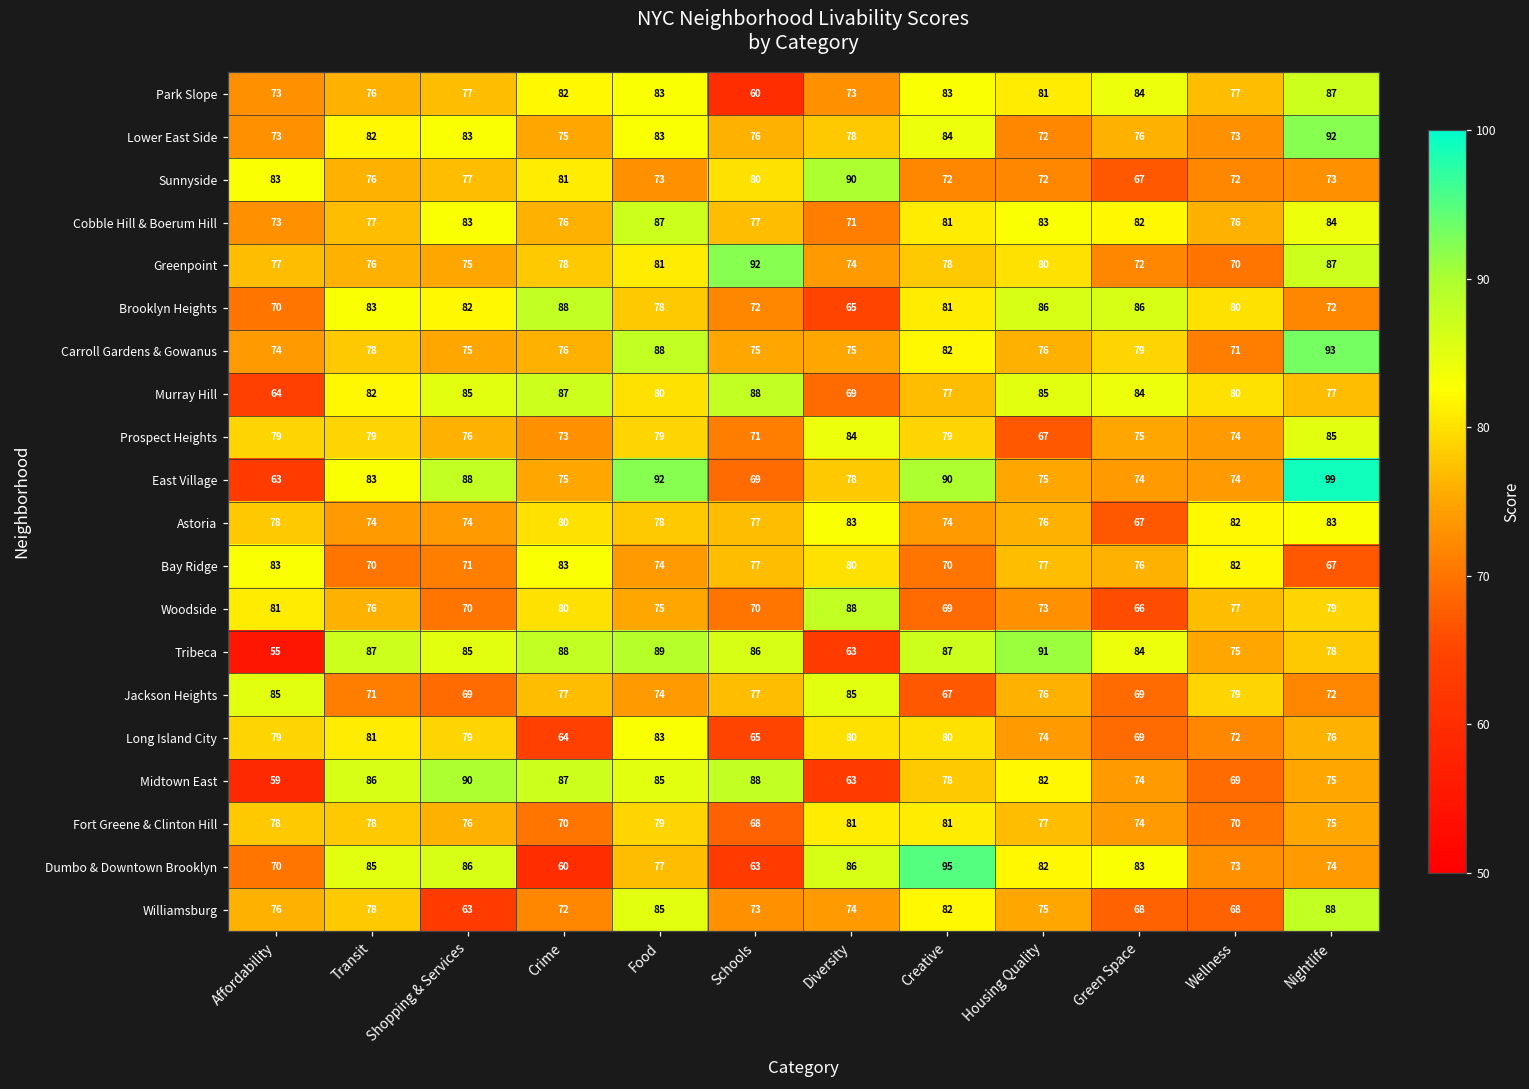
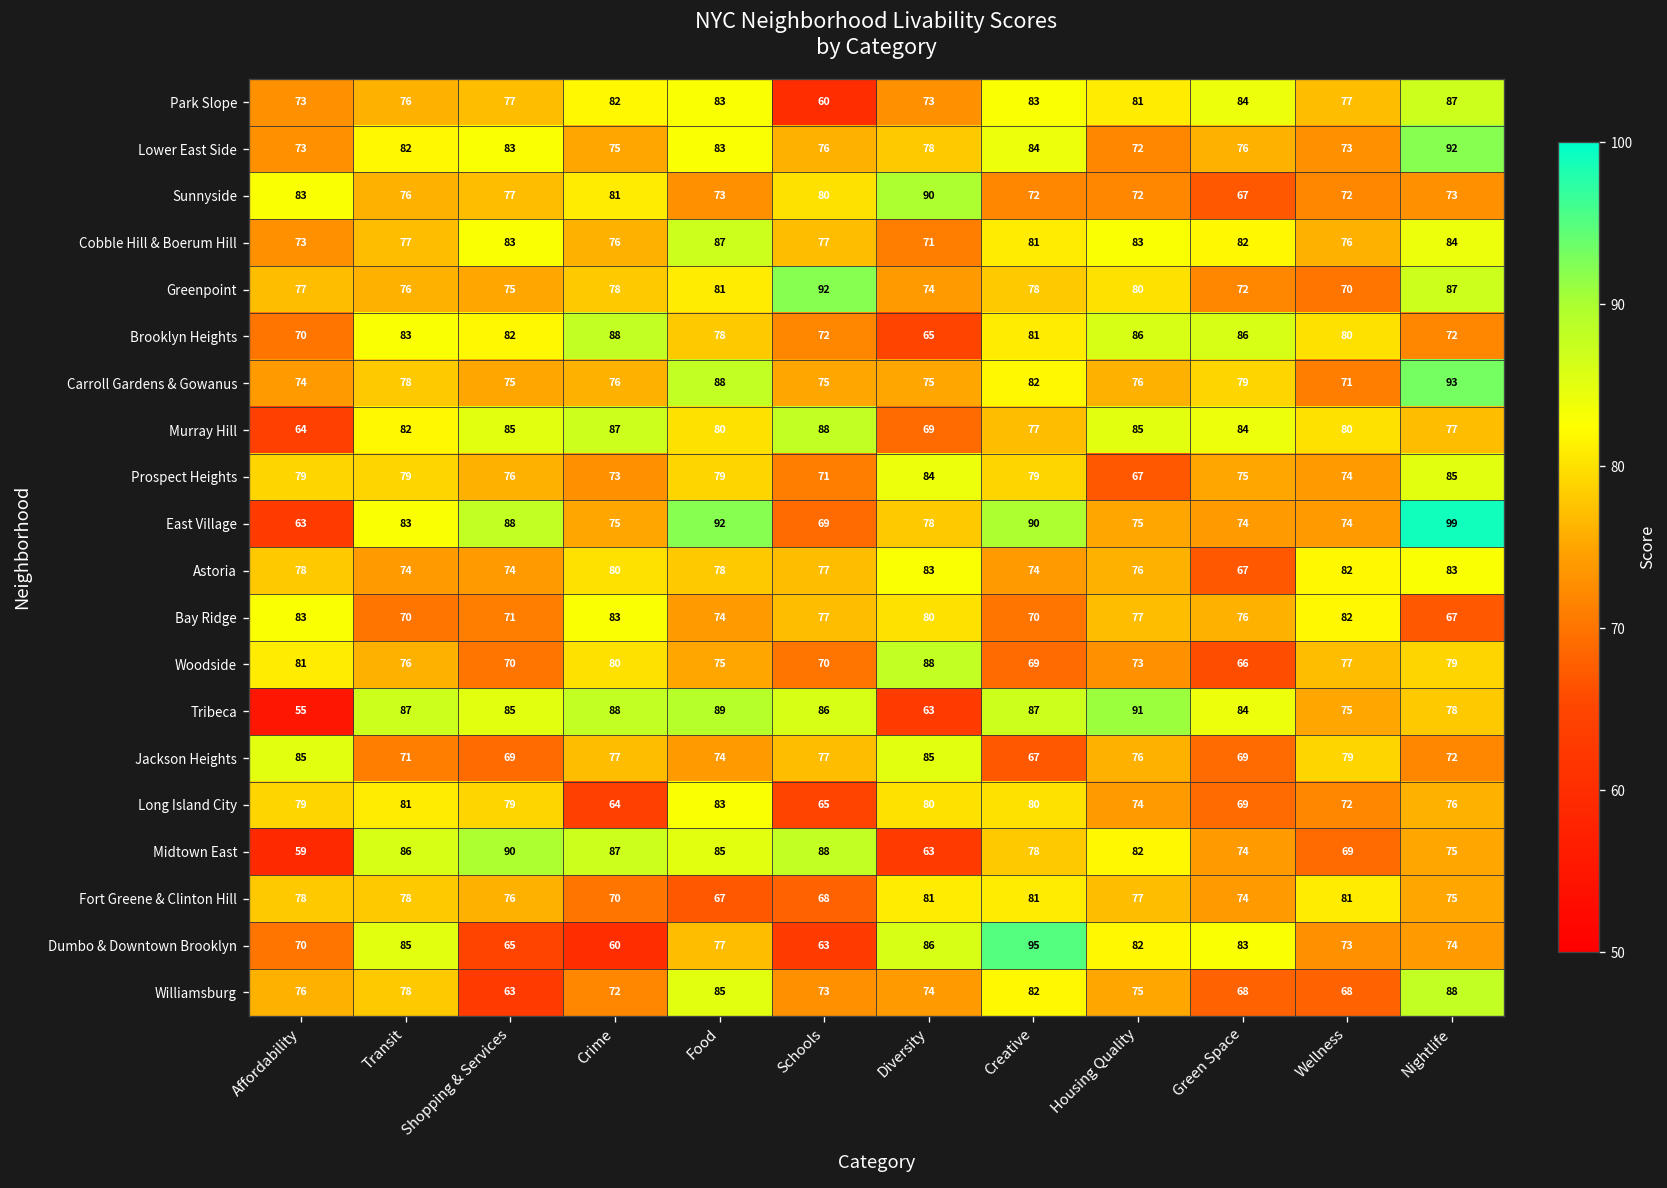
Fort Greene & Clinton Hill, Food: 79 -> 67
Fort Greene & Clinton Hill, Wellness: 70 -> 81
Dumbo & Downtown Brooklyn, Shopping & Services: 86 -> 65
